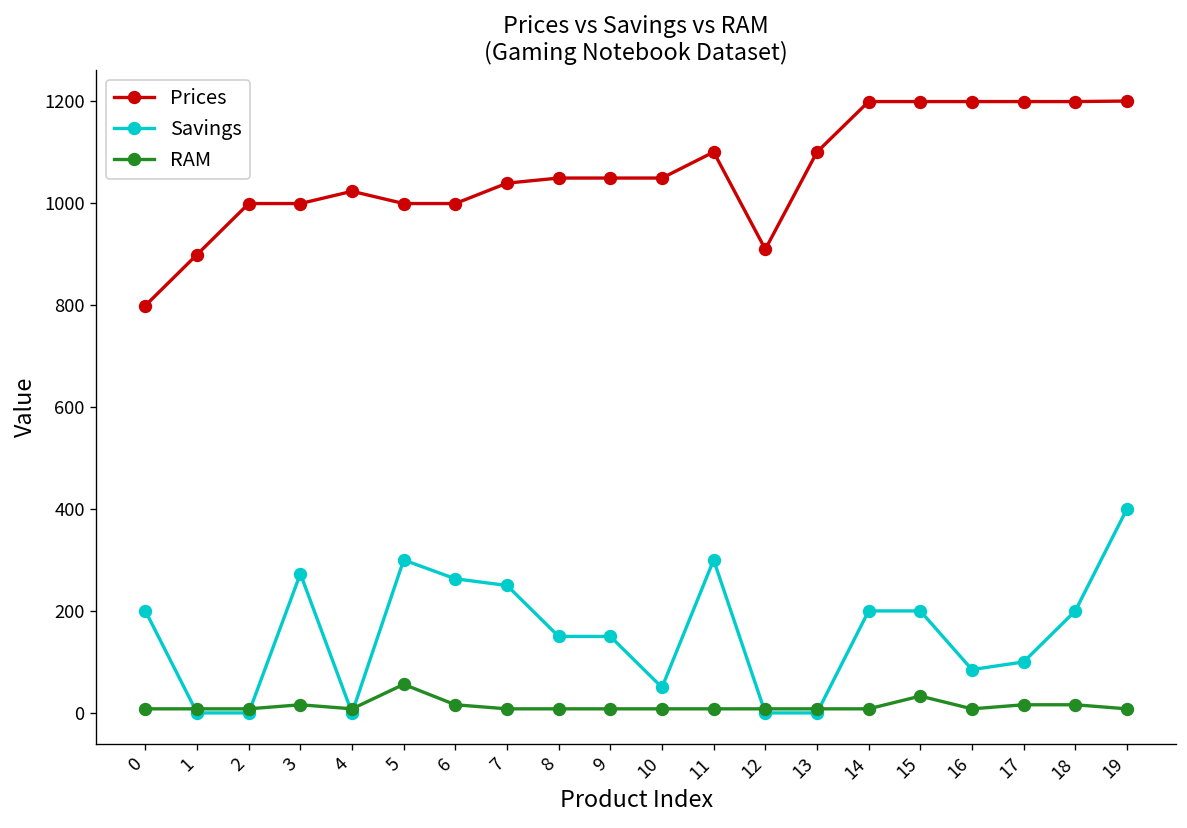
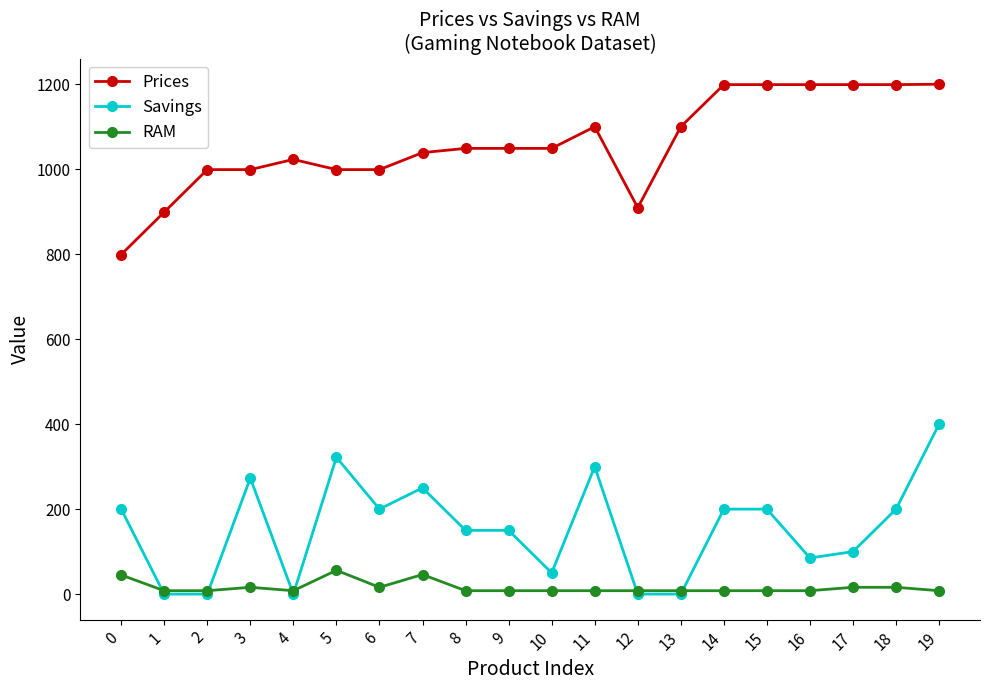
RAM, 0: 10 -> 50
Savings, 5: 300 -> 320
Savings, 6: 260 -> 200
RAM, 7: 10 -> 50
RAM, 15: 30 -> 10
